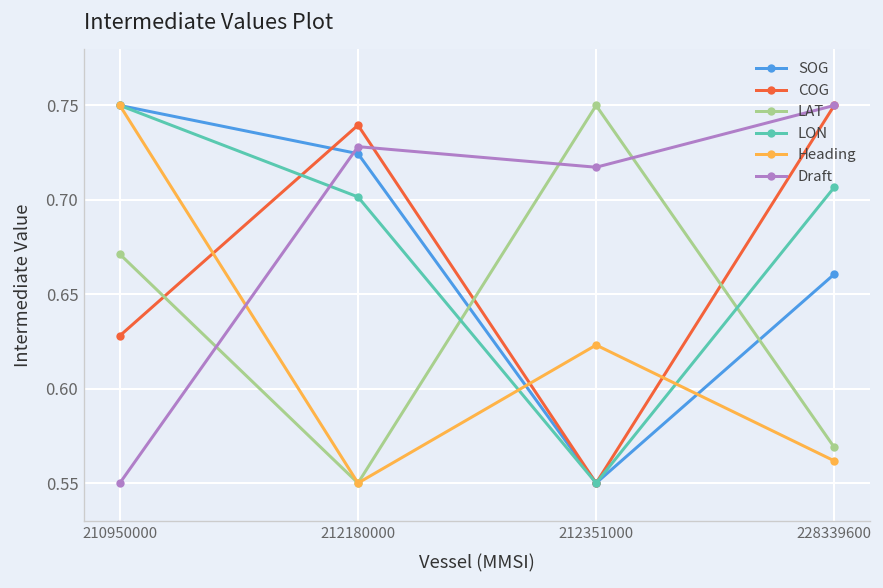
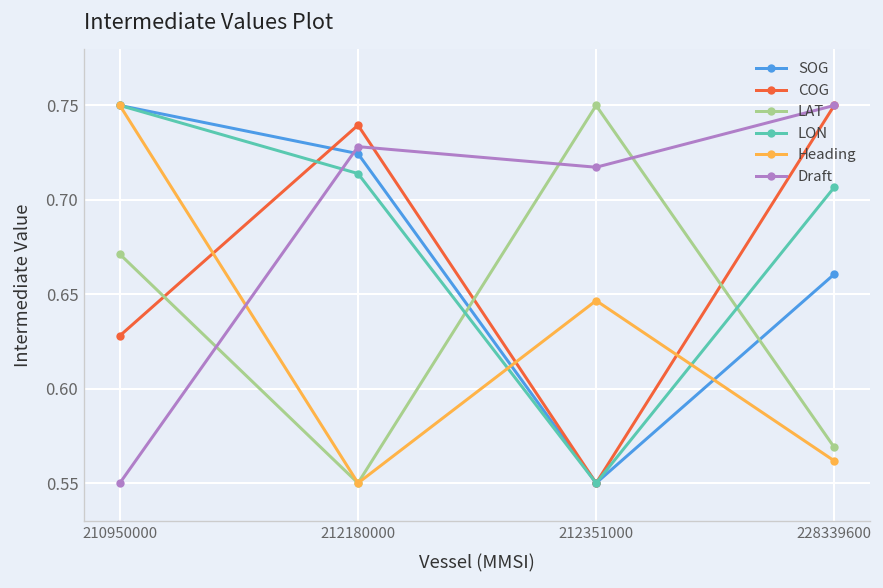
LON, 212180000: 0.702 -> 0.714
Heading, 212351000: 0.623 -> 0.647
